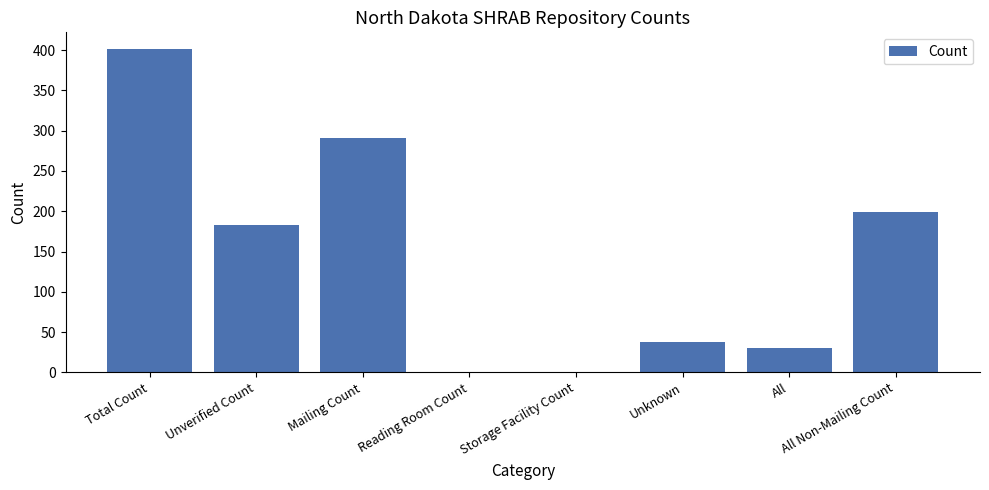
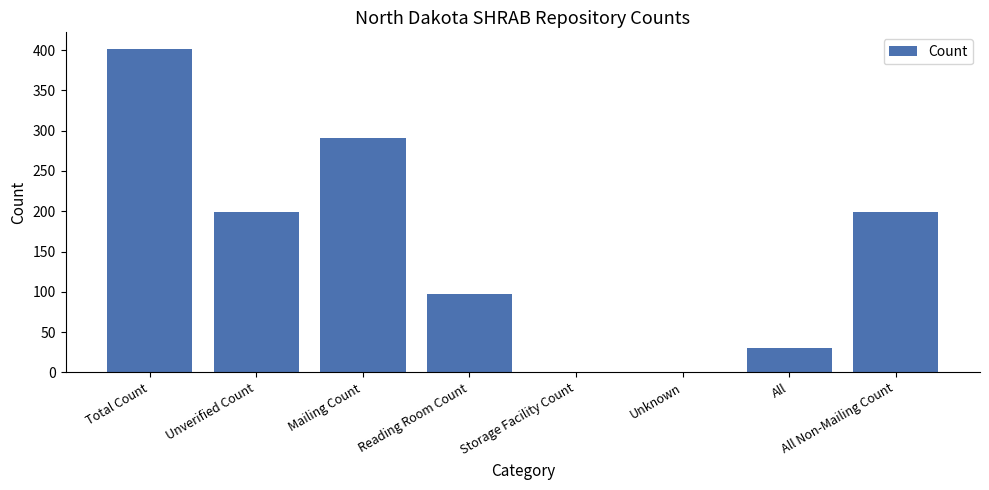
Unverified Count: 180 -> 200
Reading Room Count: 0 -> 100
Unknown: 40 -> 0
